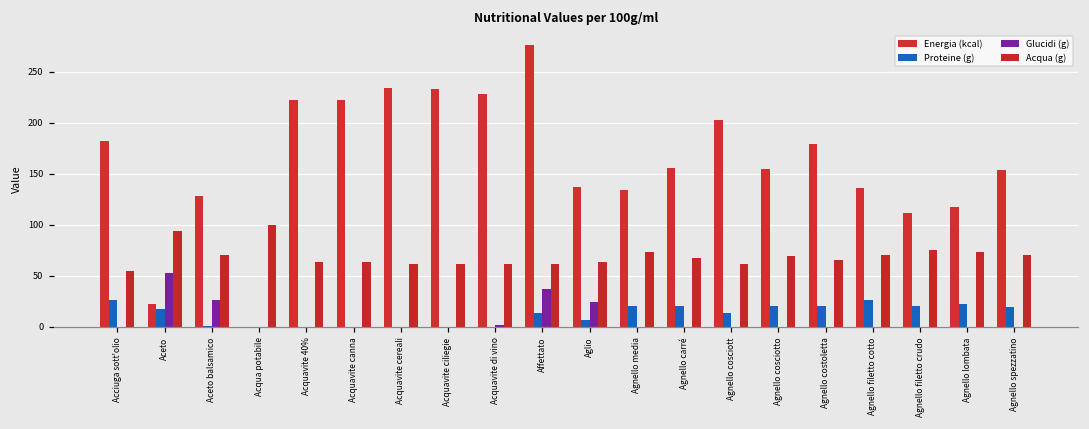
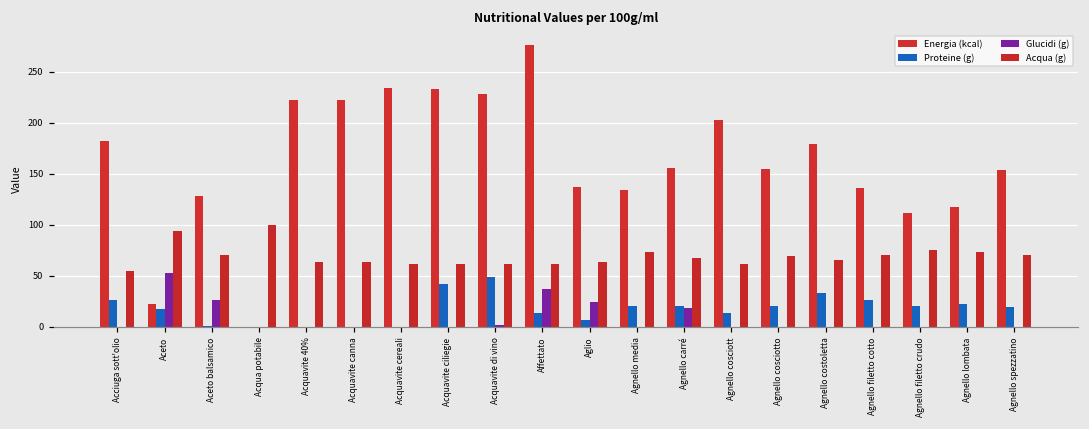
Proteine (g), Acquavite ciliegie: 0 -> 40
Proteine (g), Acquavite di vino: 0 -> 50
Glucidi (g), Agnello carré: 0 -> 20
Proteine (g), Agnello costoletta: 20 -> 30
